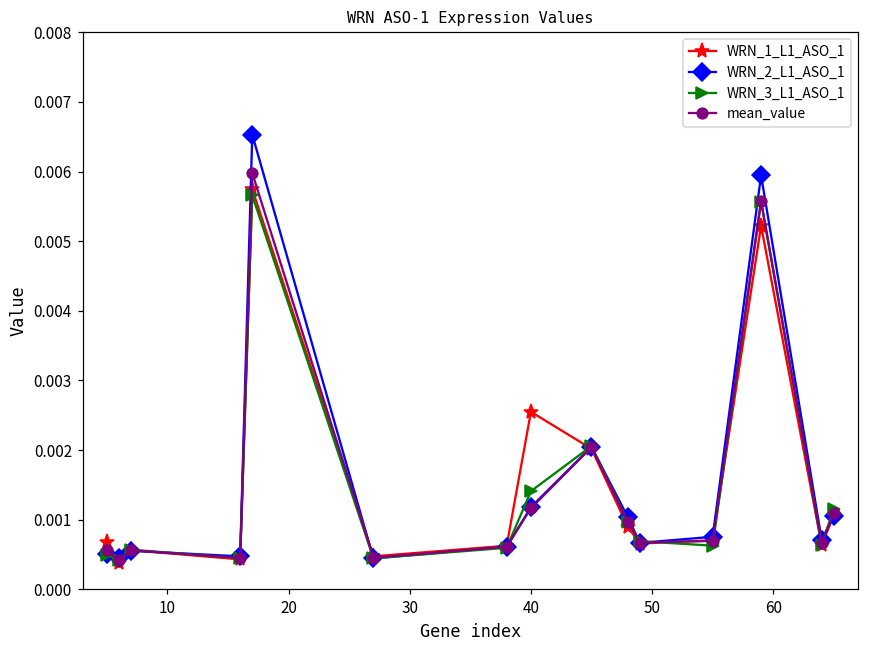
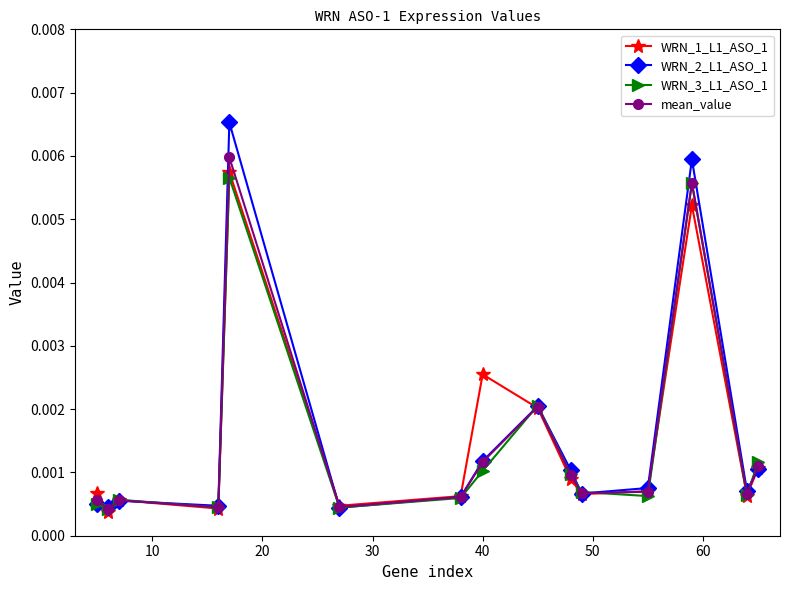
WRN_3_L1_ASO_1, 40: 0.0014 -> 0.0010
